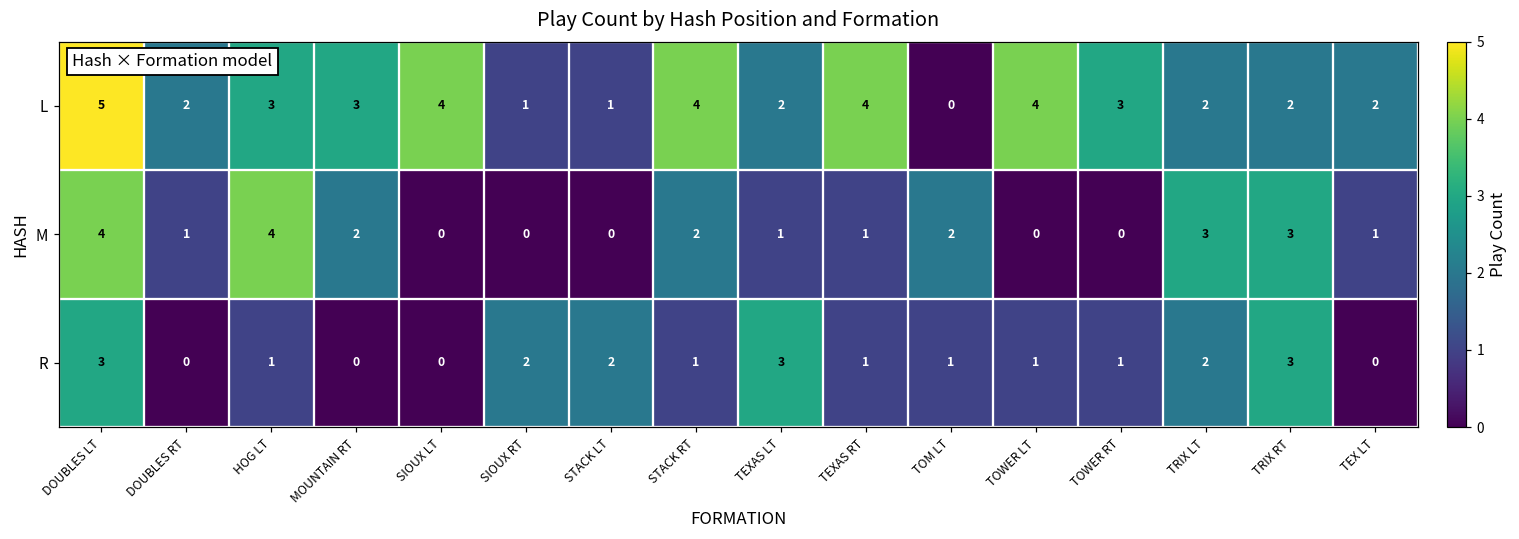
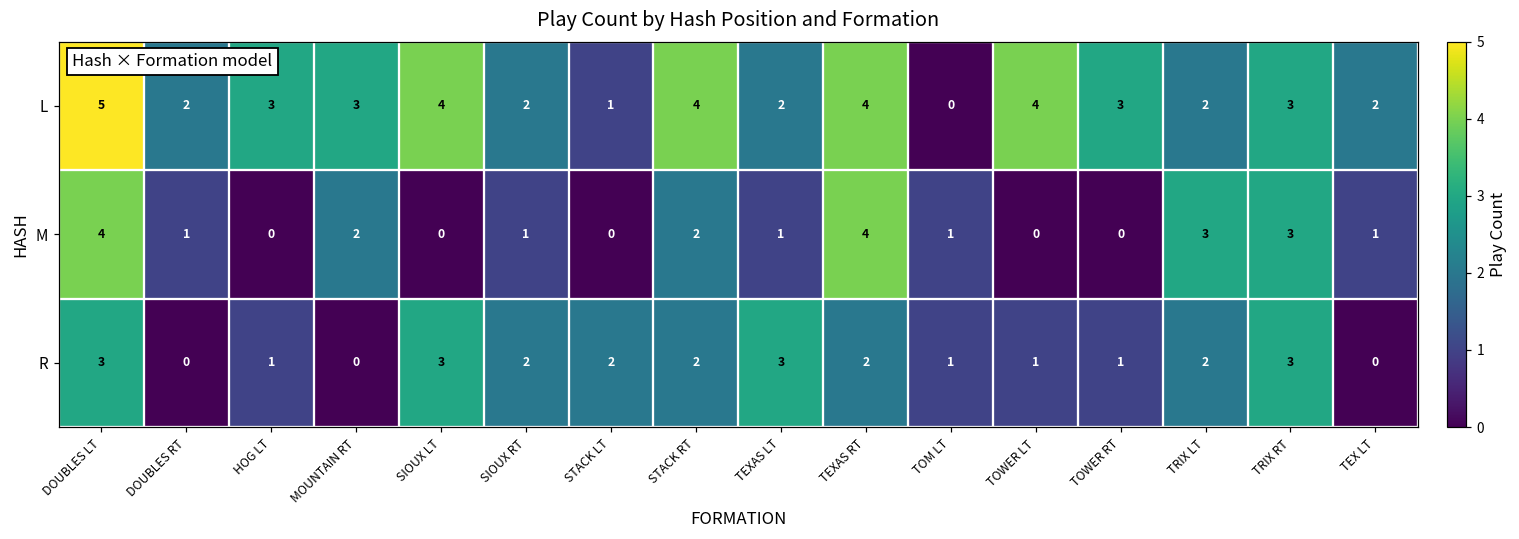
L, SIOUX RT: 1 -> 2
L, TRIX RT: 2 -> 3
M, HOG LT: 4 -> 0
M, SIOUX RT: 0 -> 1
M, TEXAS RT: 1 -> 4
M, TOM LT: 2 -> 1
R, SIOUX LT: 0 -> 3
R, STACK RT: 1 -> 2
R, TEXAS RT: 1 -> 2
